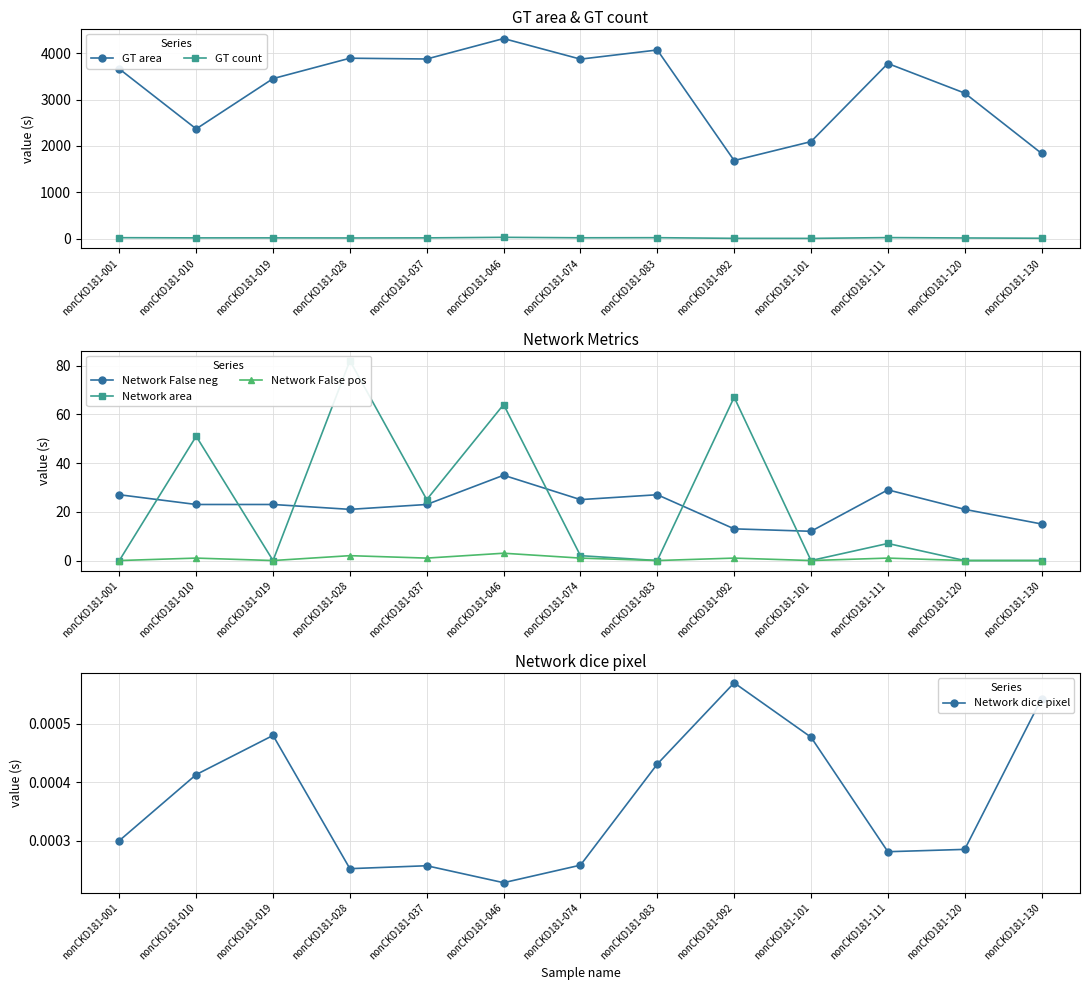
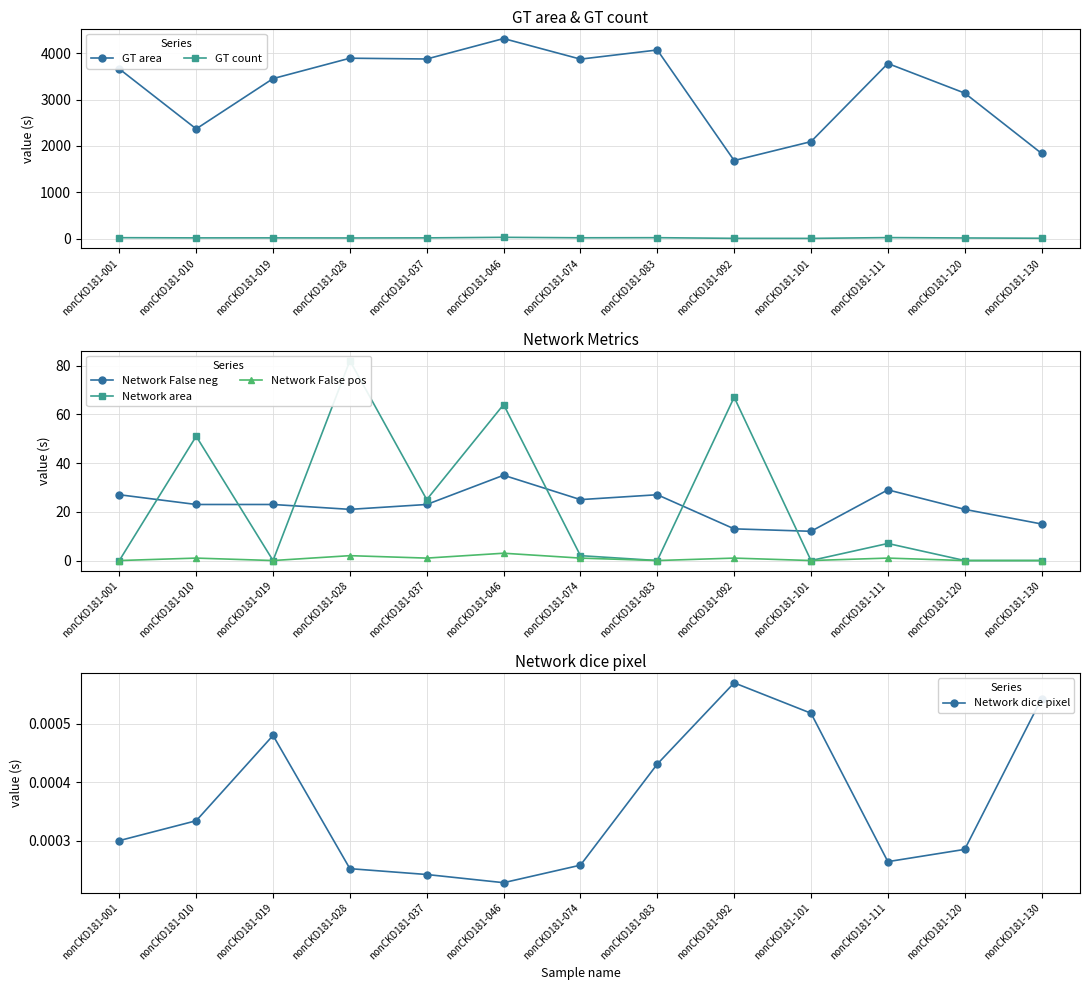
Network dice pixel, nonCKD181-010: 0.00041 -> 0.00033
Network dice pixel, nonCKD181-037: 0.00026 -> 0.00024
Network dice pixel, nonCKD181-101: 0.00048 -> 0.00052
Network dice pixel, nonCKD181-111: 0.00028 -> 0.00026
